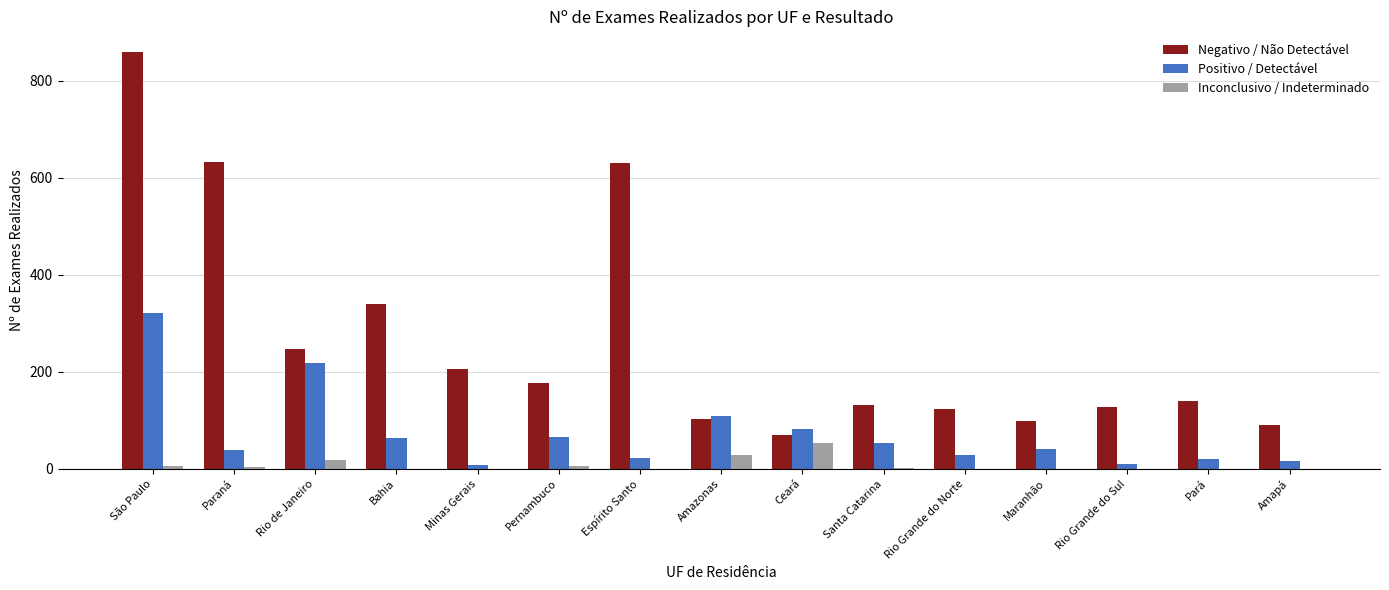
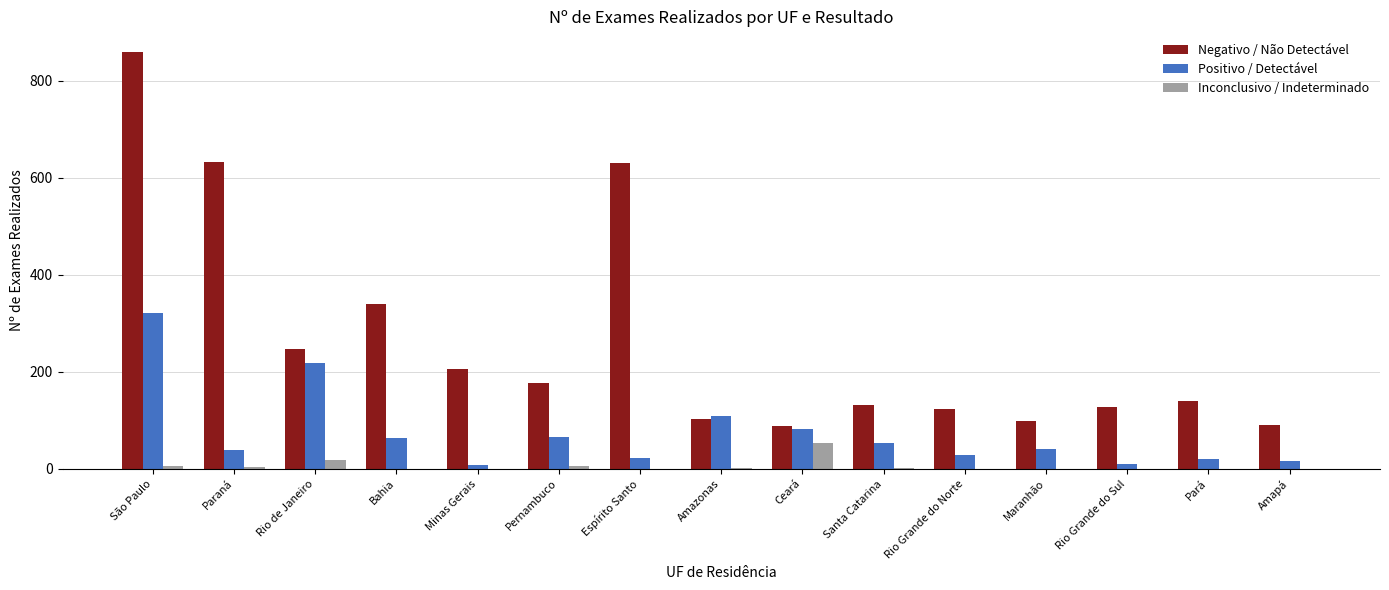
Inconclusivo / Indeterminado, Amazonas: 30 -> 0
Negativo / Não Detectável, Ceará: 70 -> 90
